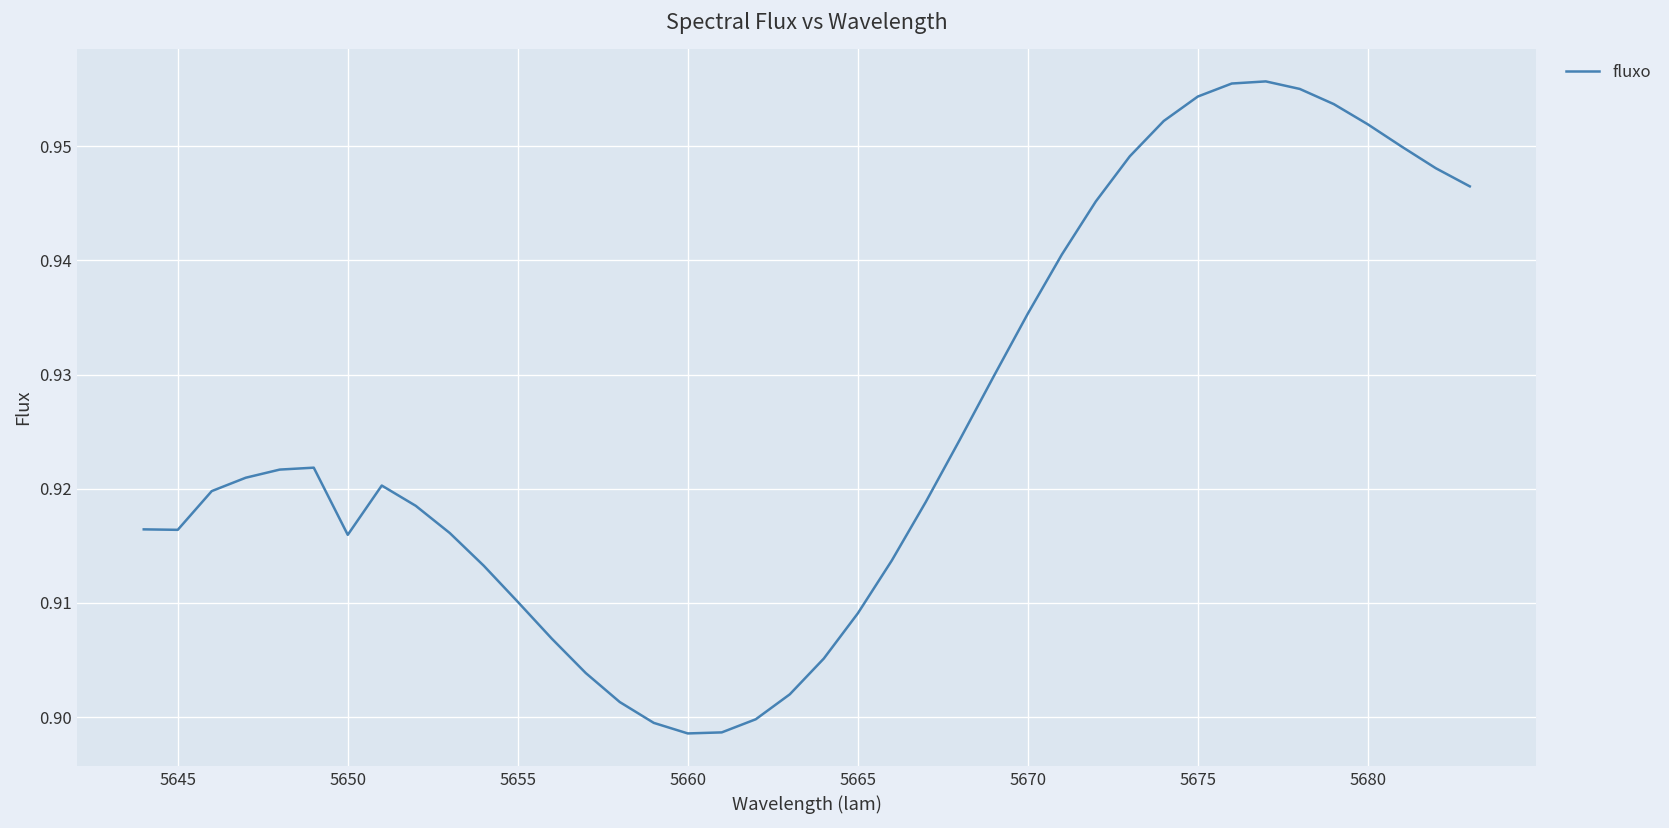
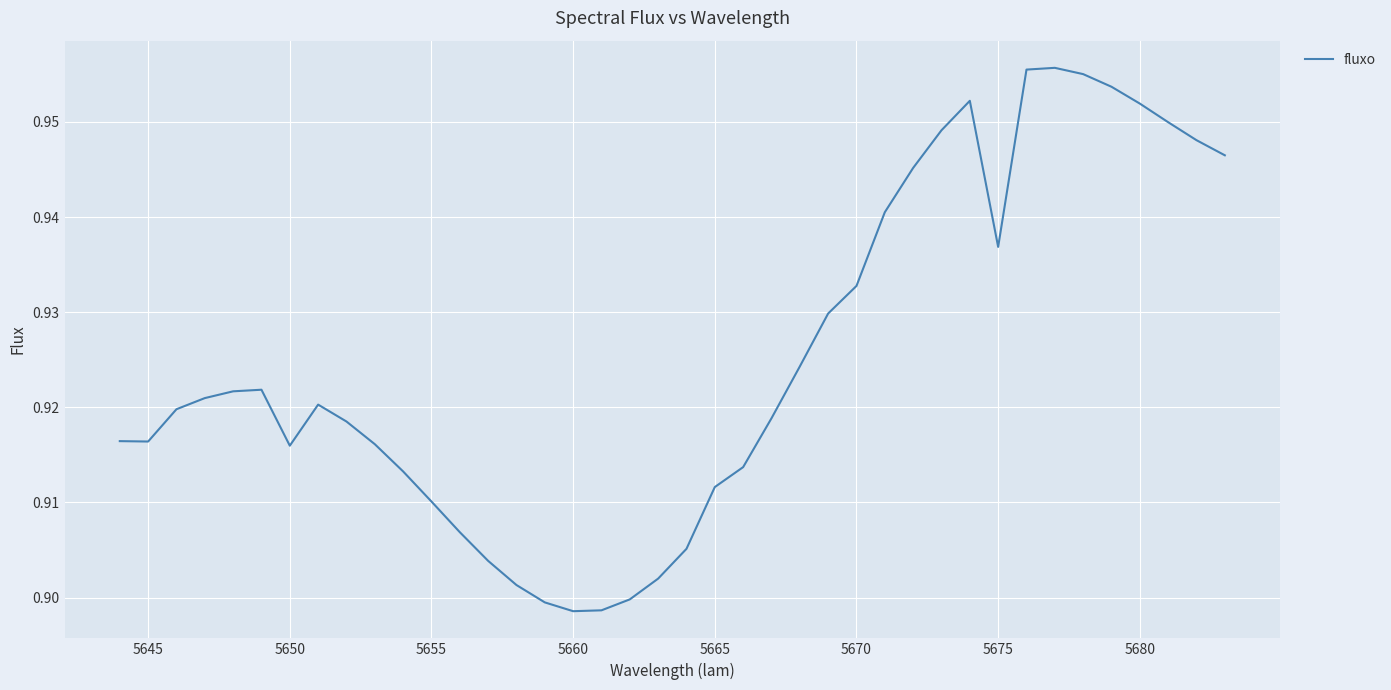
5665: 0.909 -> 0.912
5670: 0.935 -> 0.933
5675: 0.954 -> 0.937
